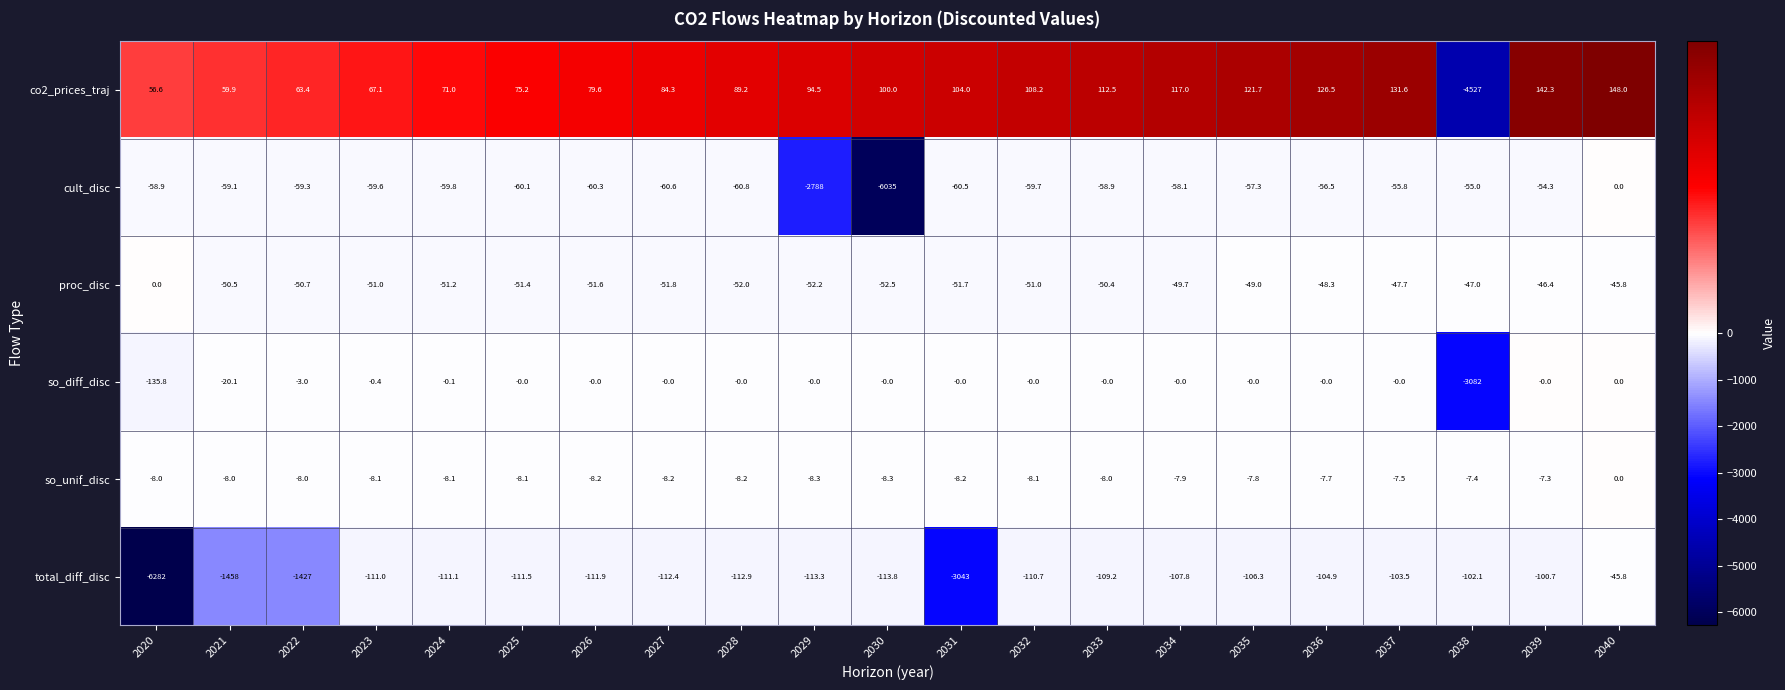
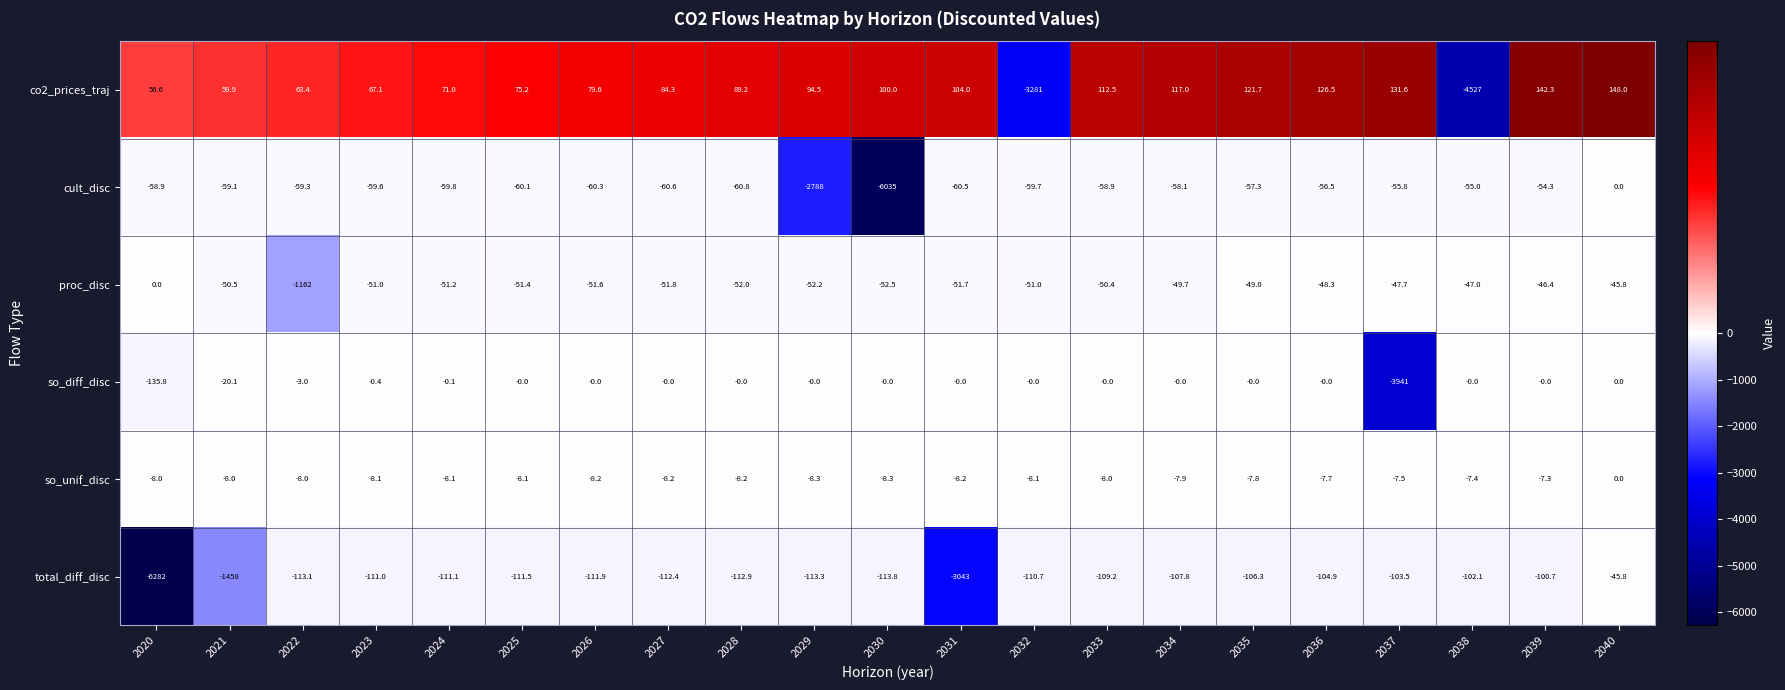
co2_prices_traj, 2032: 108.2 -> -3281
proc_disc, 2022: -50.7 -> -1162
so_diff_disc, 2037: -0.0 -> -3941
so_diff_disc, 2038: -3082 -> -0.0
total_diff_disc, 2022: -1427 -> -113.1
